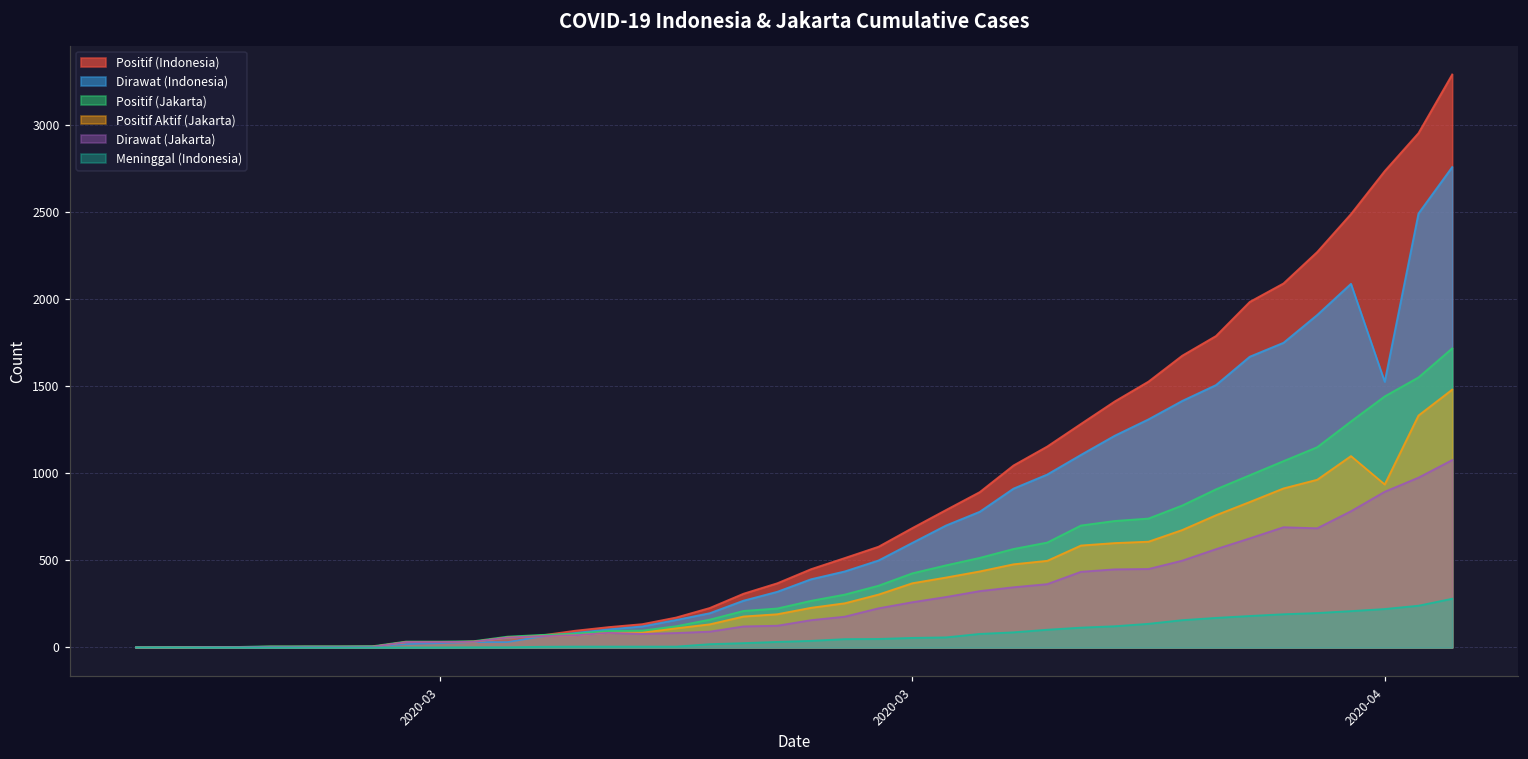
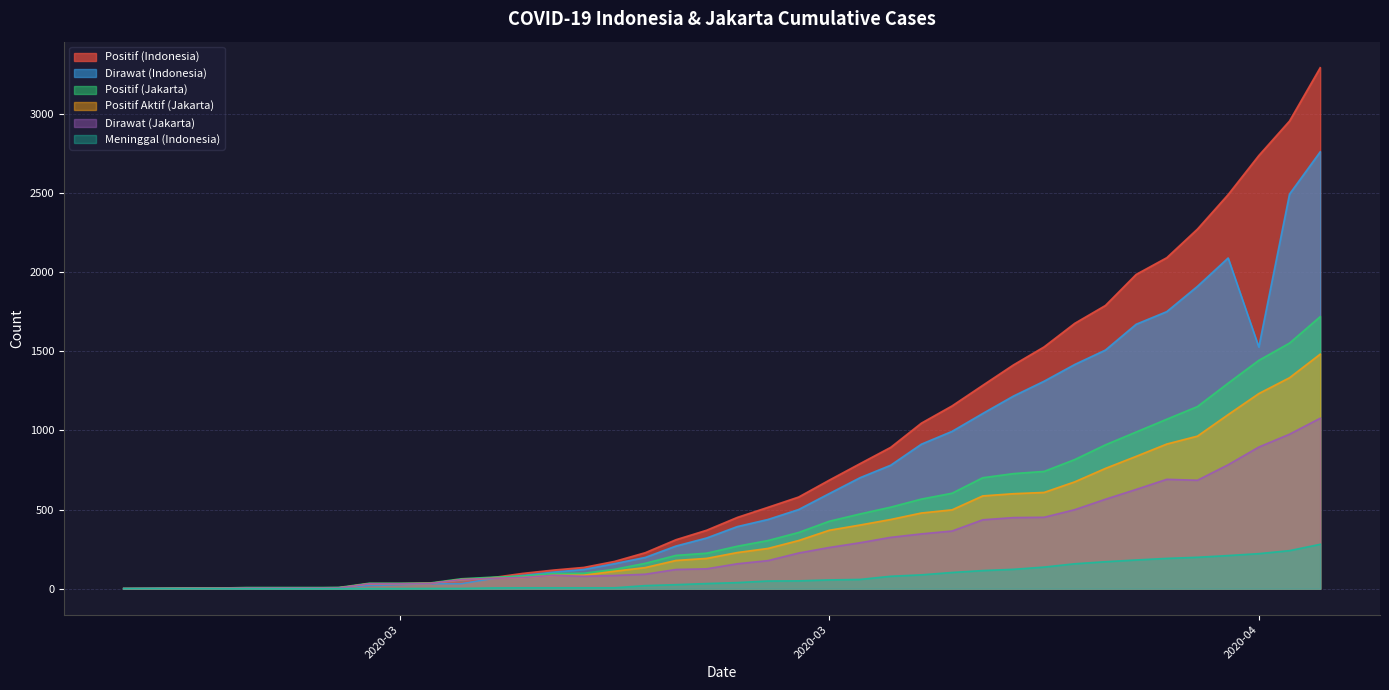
Positif Aktif (Jakarta), 2020-04: 940 -> 1230
